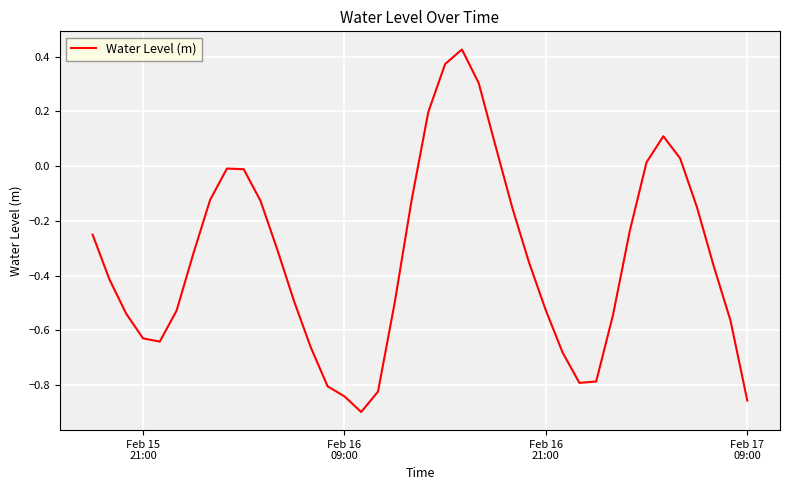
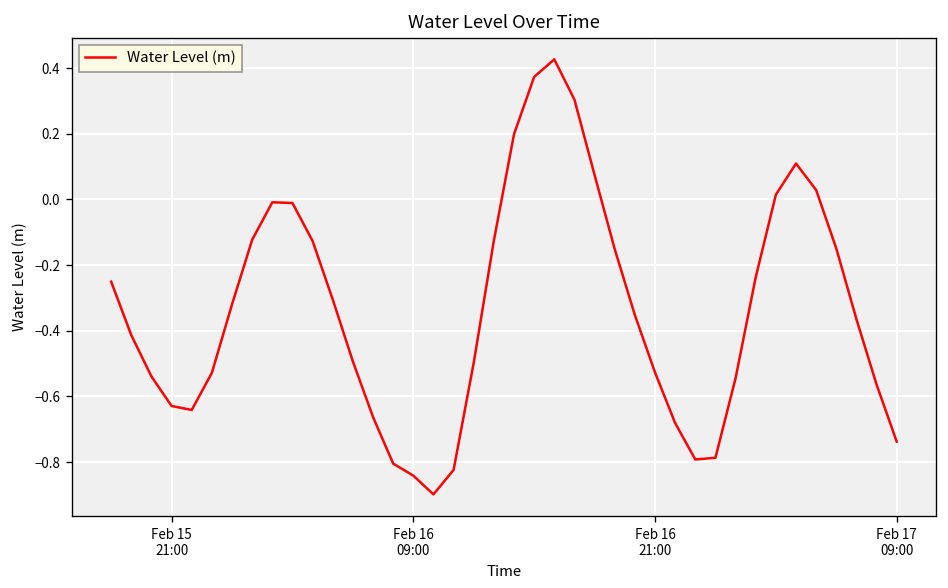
Feb 17 09:00: -0.86 -> -0.74
